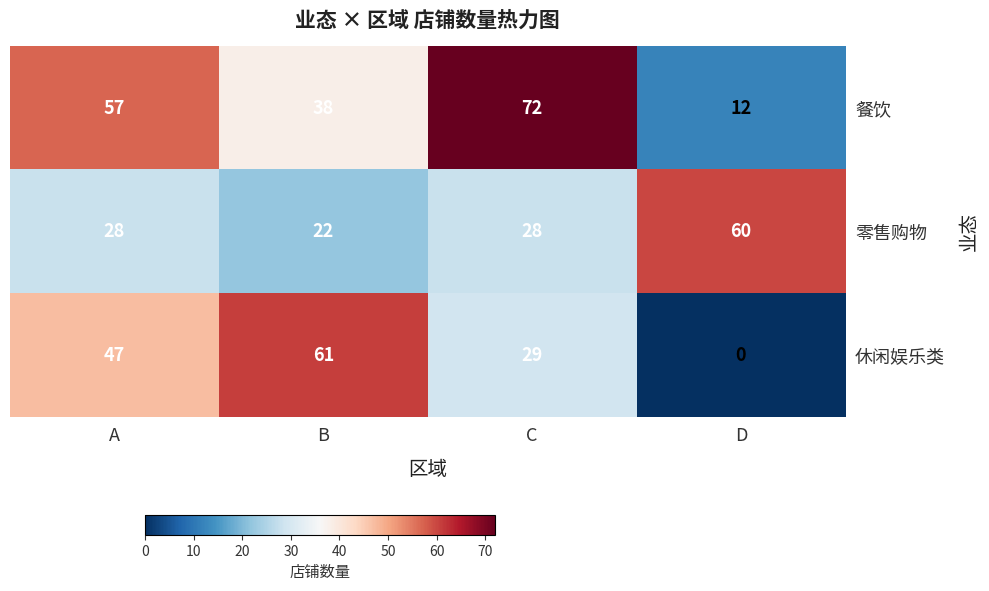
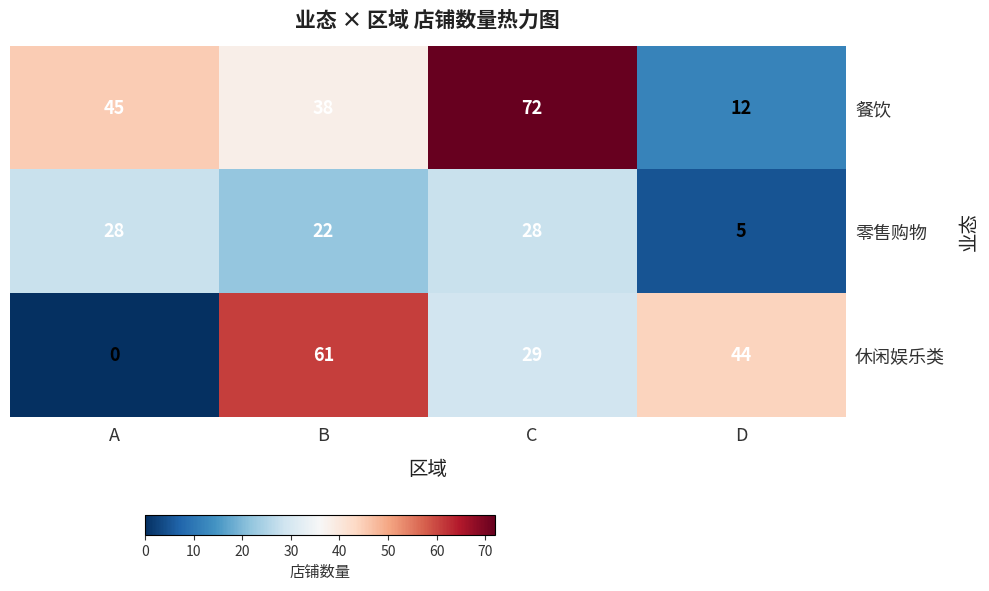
餐饮, A: 57 -> 45
零售购物, D: 60 -> 5
休闲娱乐类, A: 47 -> 0
休闲娱乐类, D: 0 -> 44
